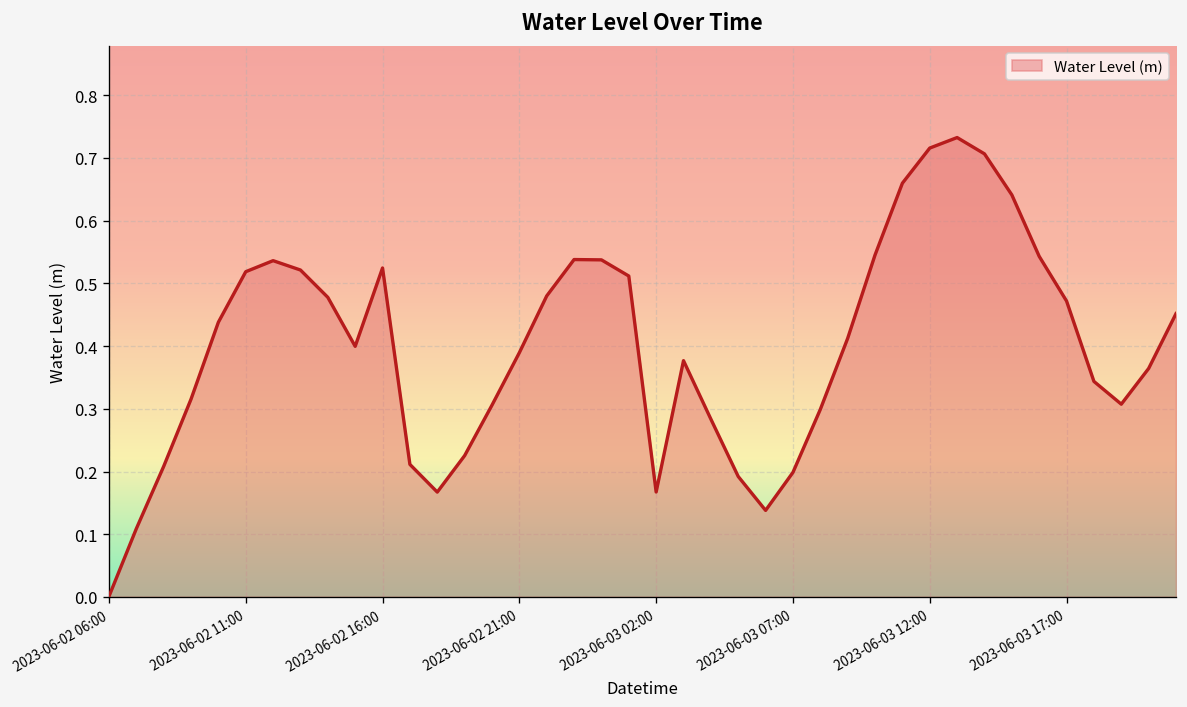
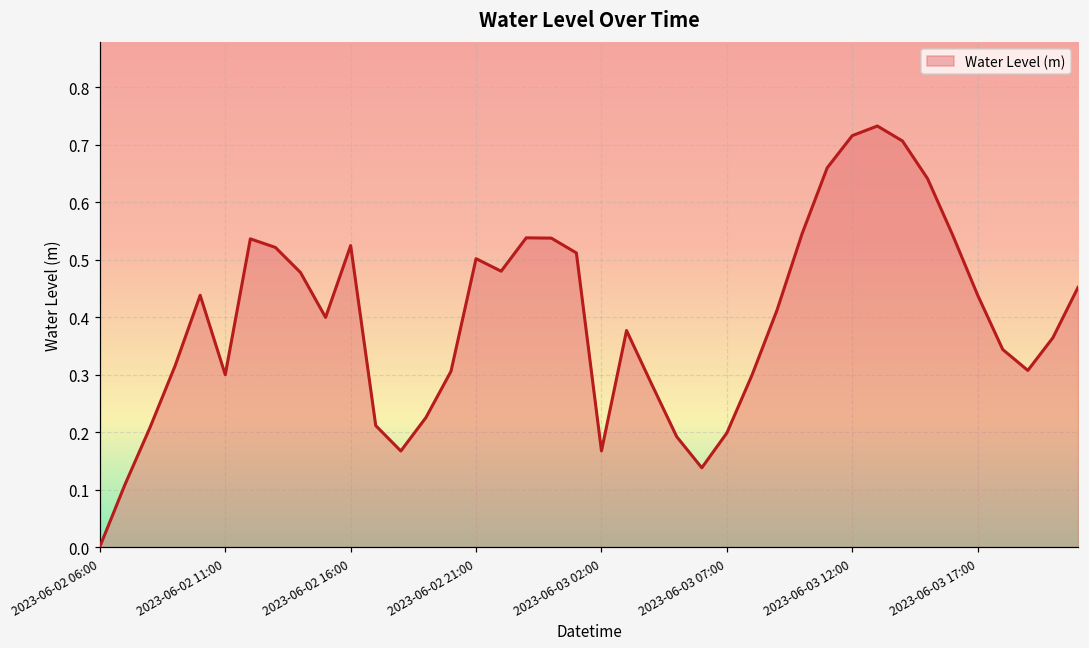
2023-06-02 11:00: 0.52 -> 0.30
2023-06-02 21:00: 0.39 -> 0.50
2023-06-03 17:00: 0.47 -> 0.44
